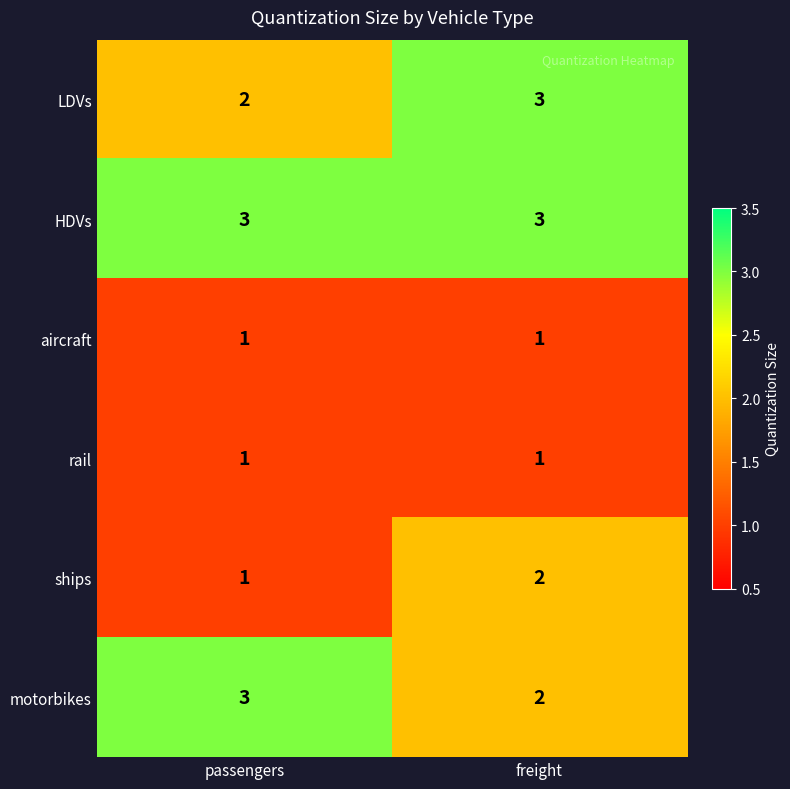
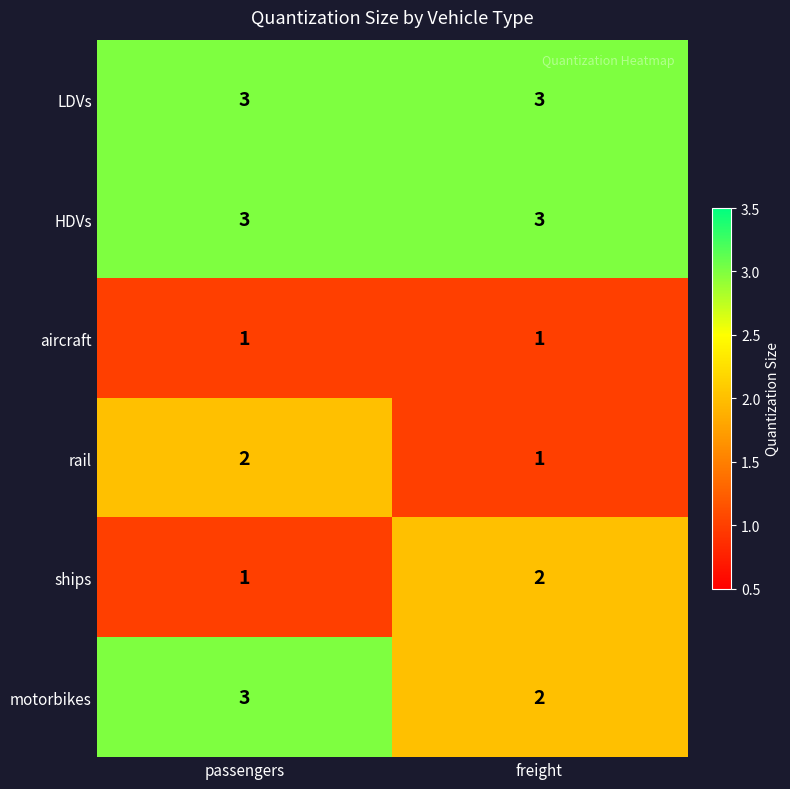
LDVs, passengers: 2 -> 3
rail, passengers: 1 -> 2
